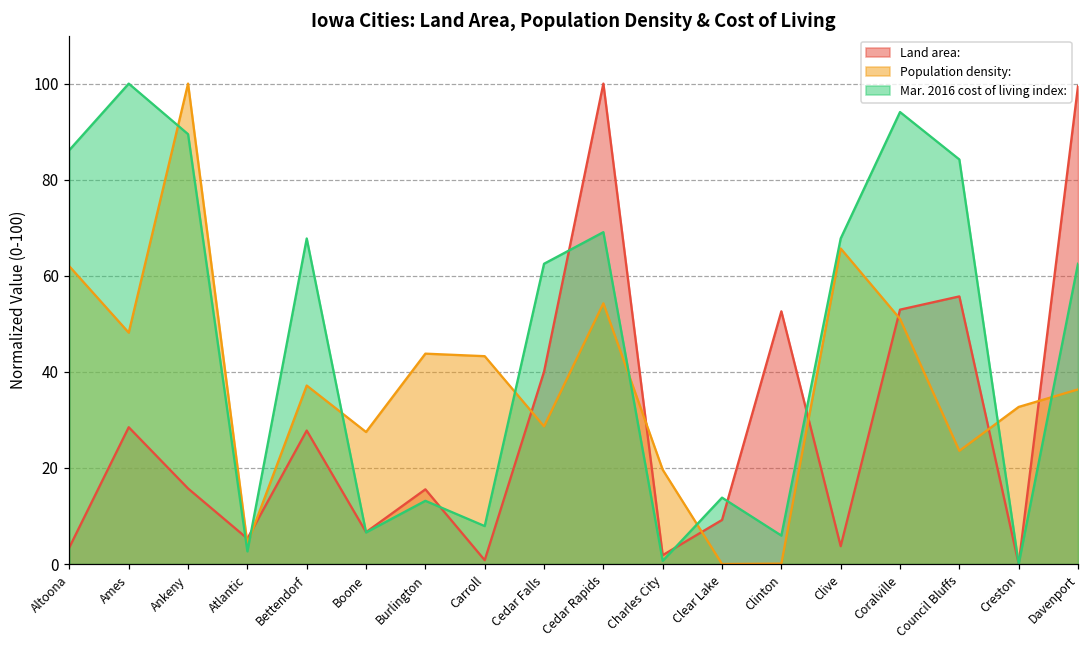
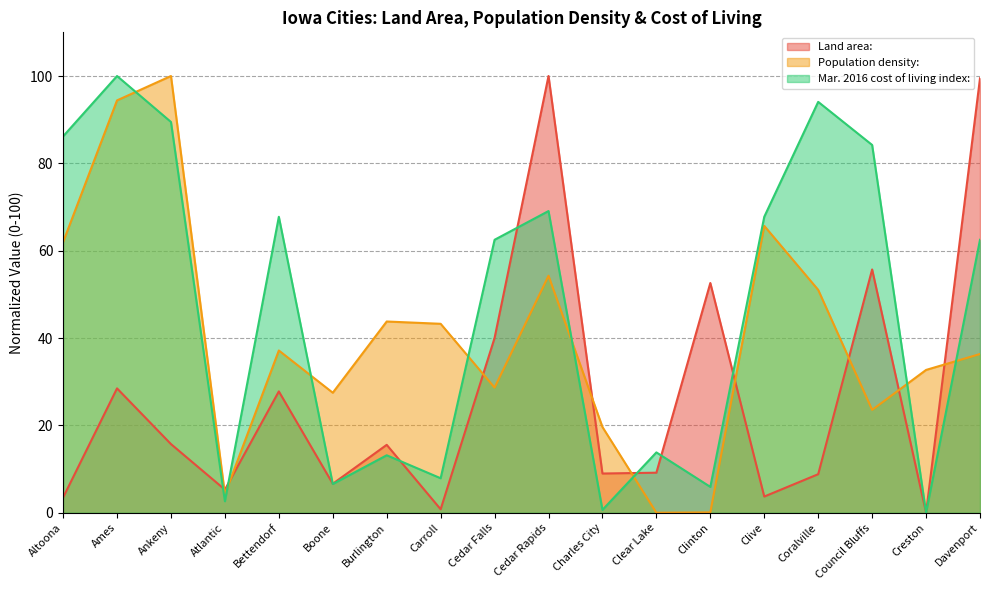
Population density:, Ames: 48 -> 94
Land area:, Charles City: 2 -> 9
Land area:, Coralville: 53 -> 9
